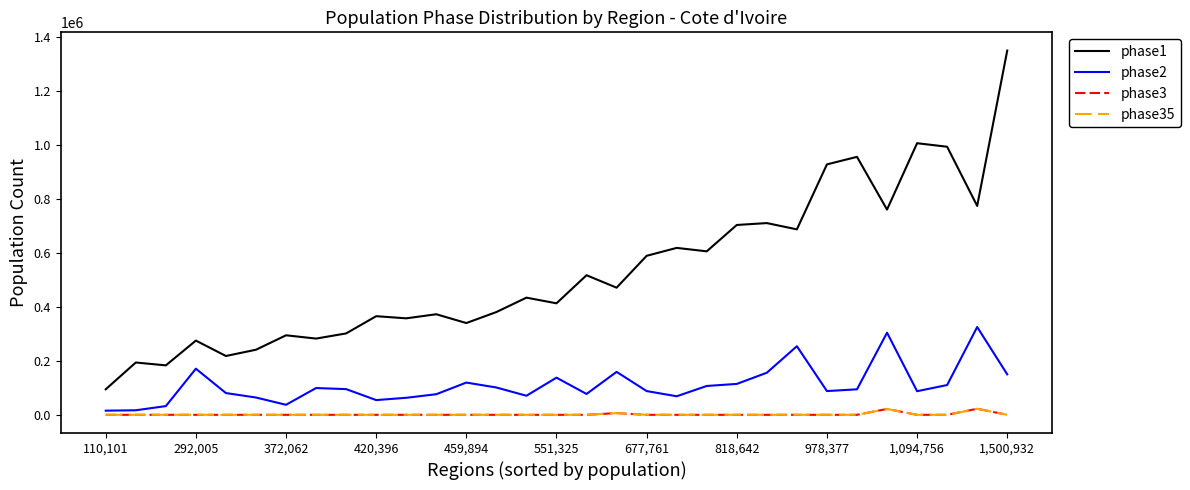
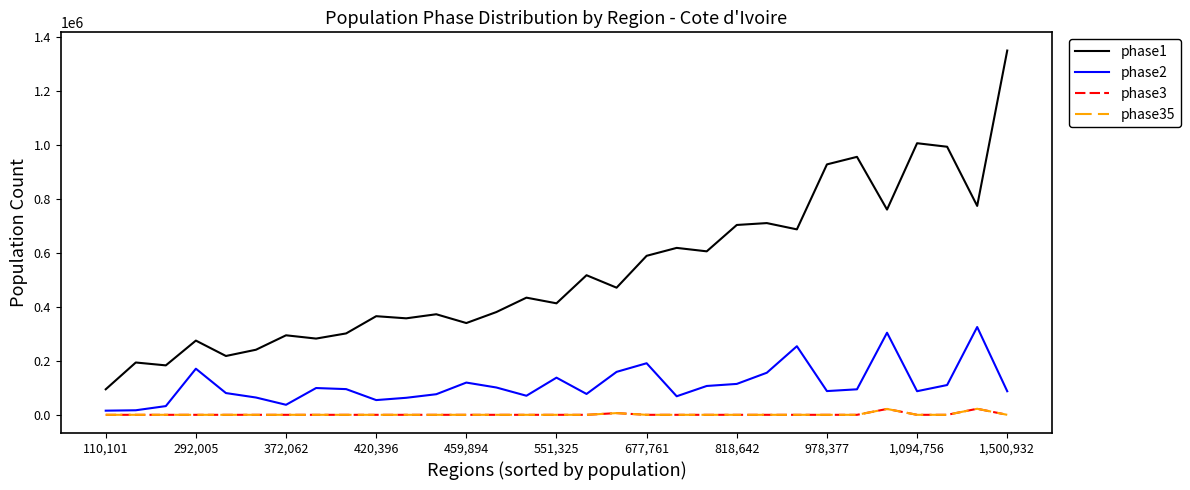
phase2, 677,761: 90000 -> 190000
phase2, 1,500,932: 150000 -> 90000
